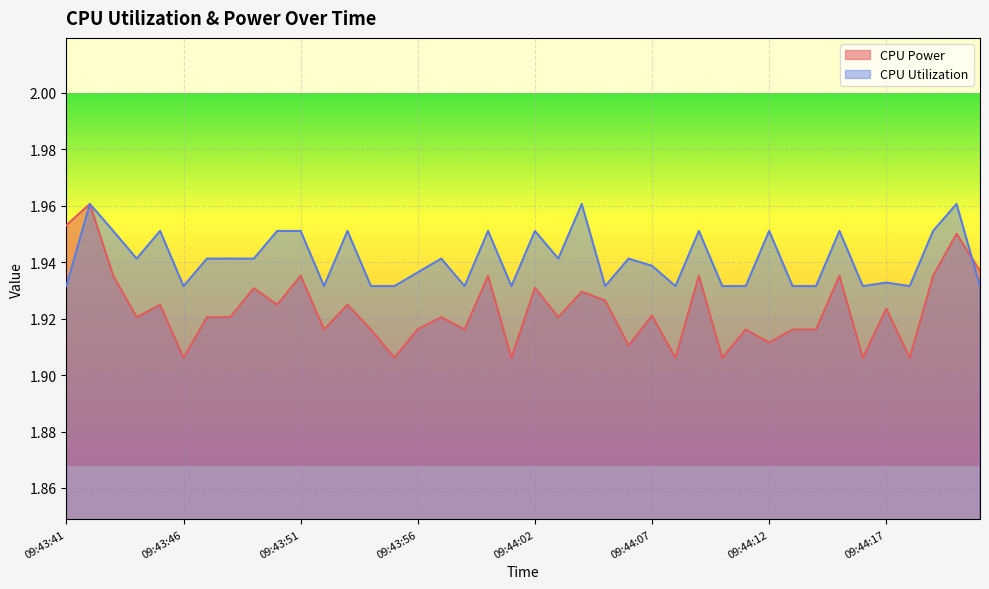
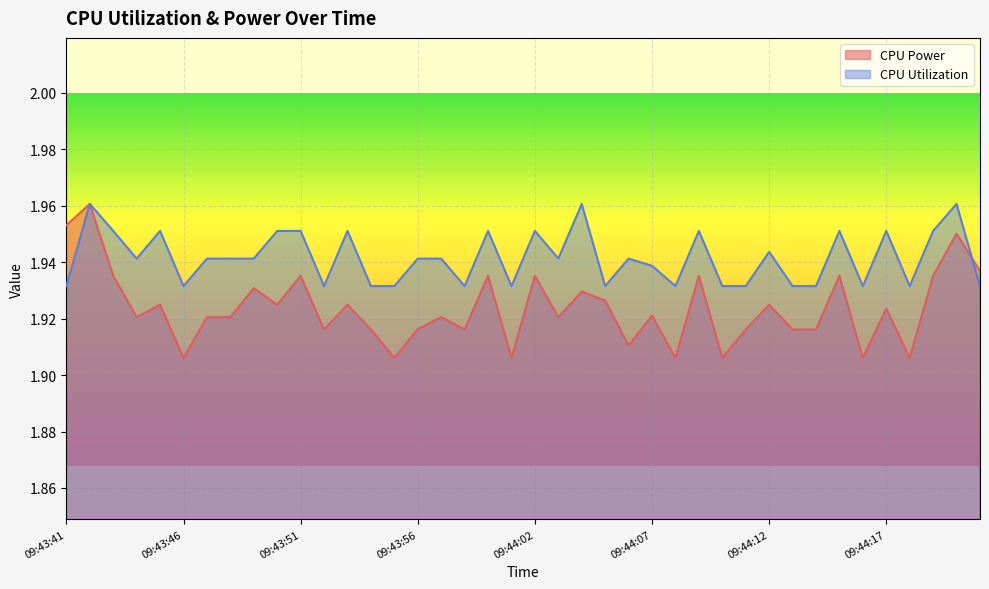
CPU Utilization, 09:43:56: 1.936 -> 1.941
CPU Power, 09:44:02: 1.931 -> 1.935
CPU Power, 09:44:12: 1.911 -> 1.925
CPU Utilization, 09:44:12: 1.951 -> 1.944
CPU Utilization, 09:44:17: 1.933 -> 1.951
